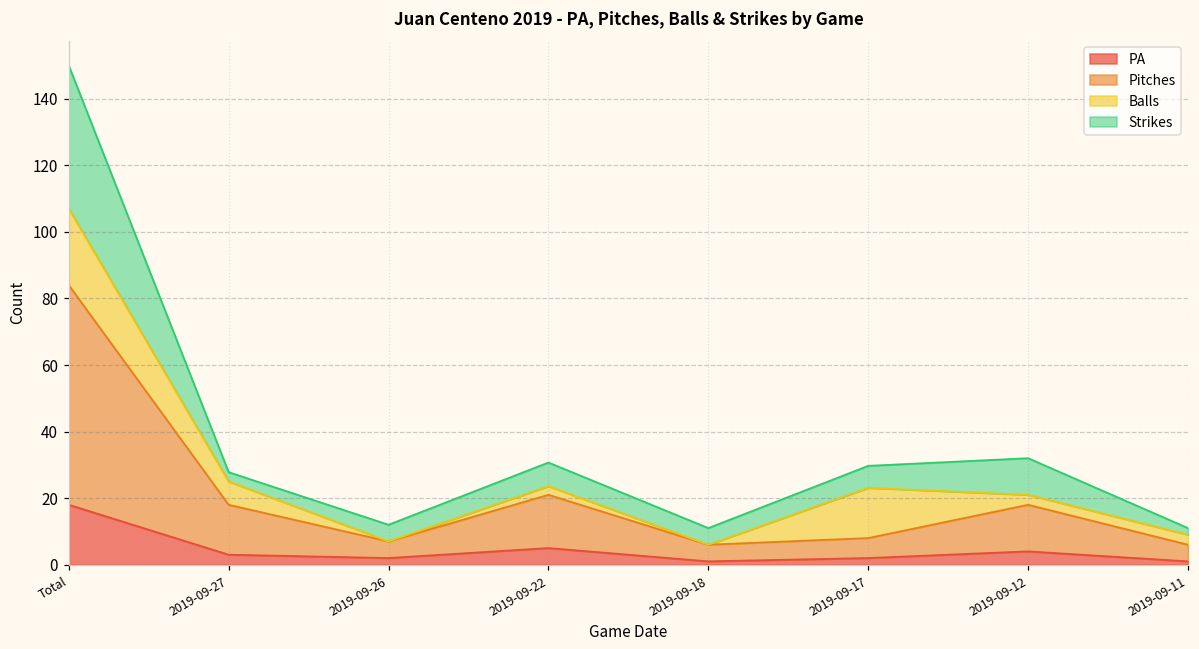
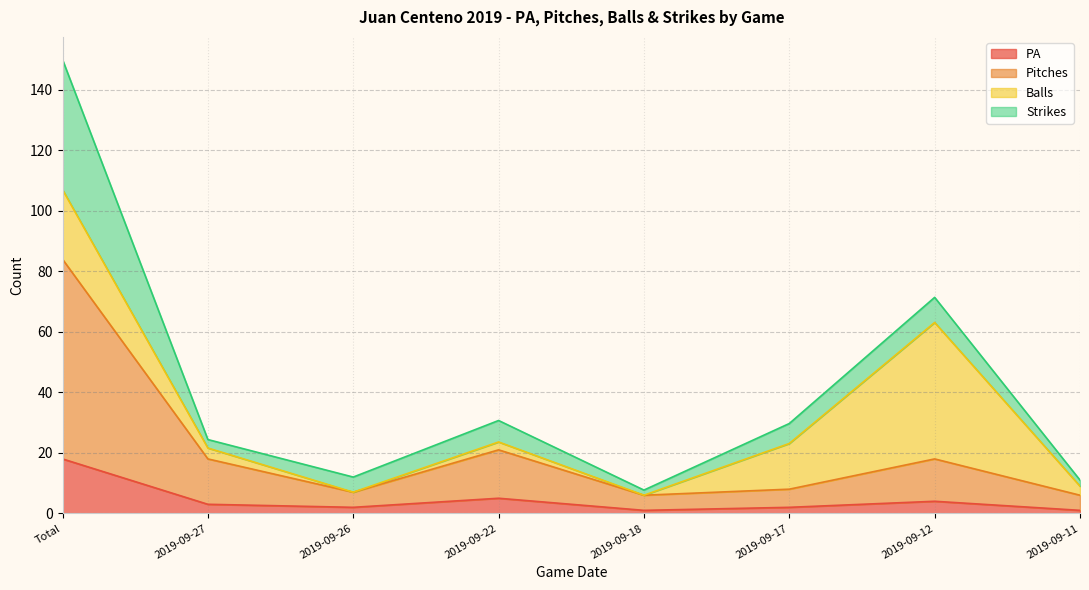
Balls, 2019-09-27: 7 -> 4
Strikes, 2019-09-18: 5 -> 2
Balls, 2019-09-12: 3 -> 45
Strikes, 2019-09-12: 11 -> 8
